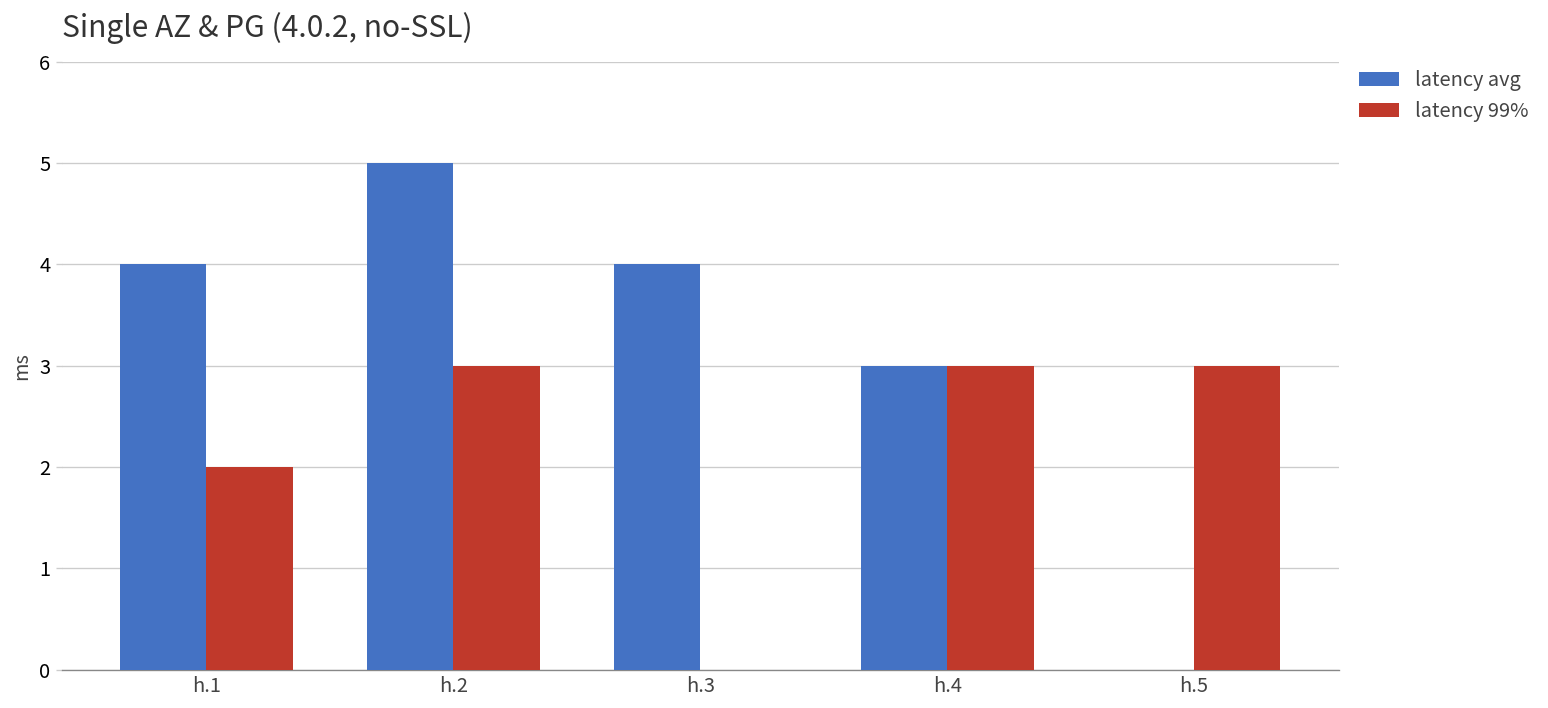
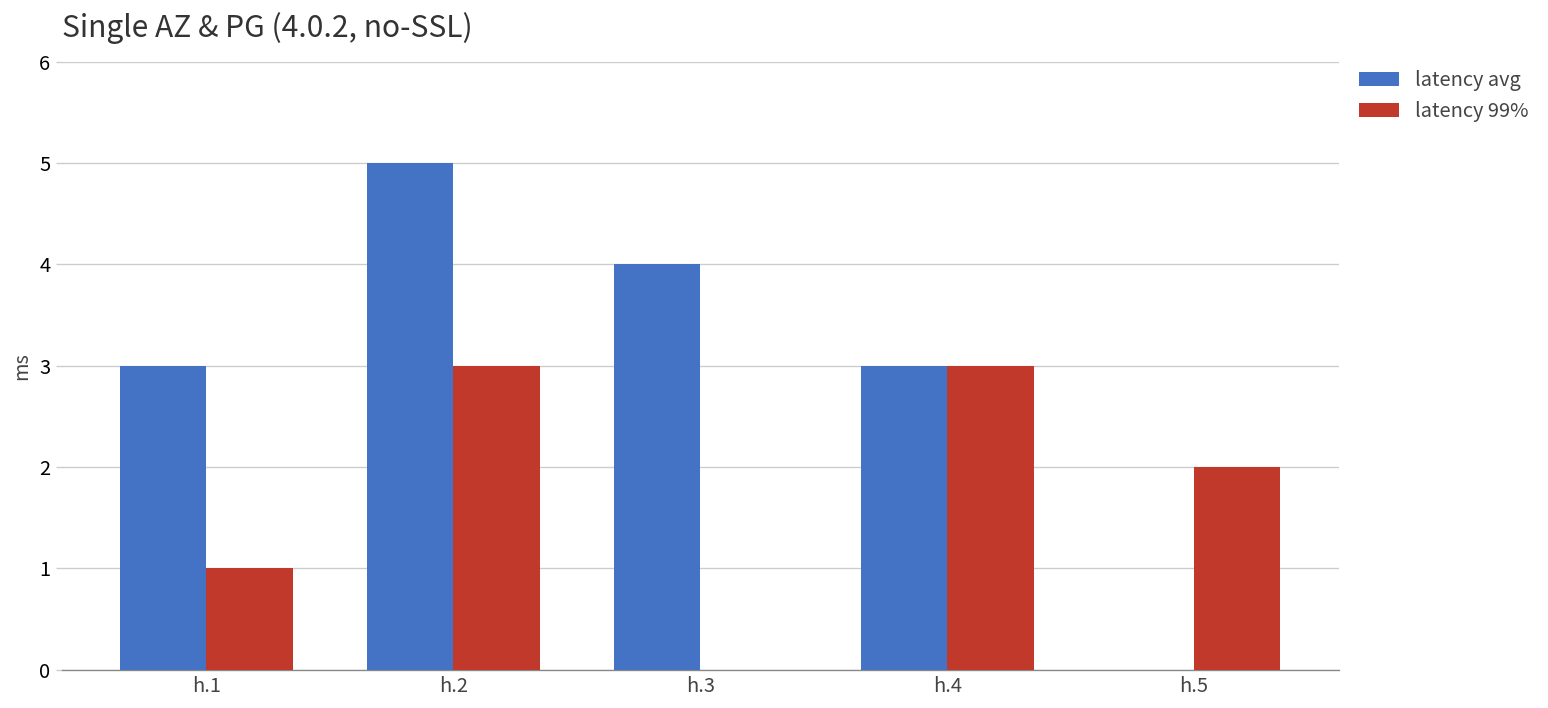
latency avg, h.1: 4 -> 3
latency 99%, h.1: 2 -> 1
latency 99%, h.5: 3 -> 2
